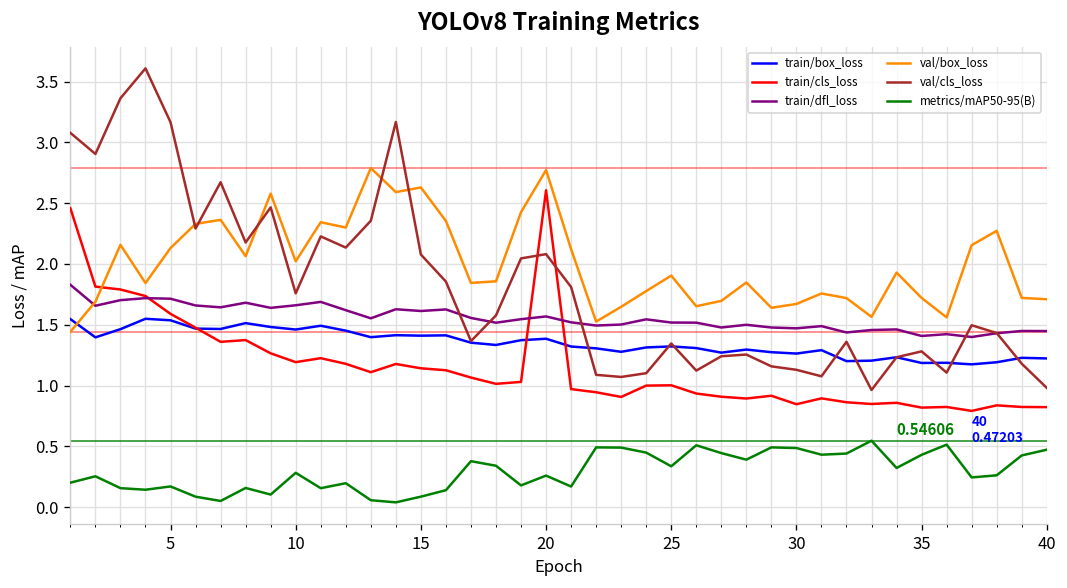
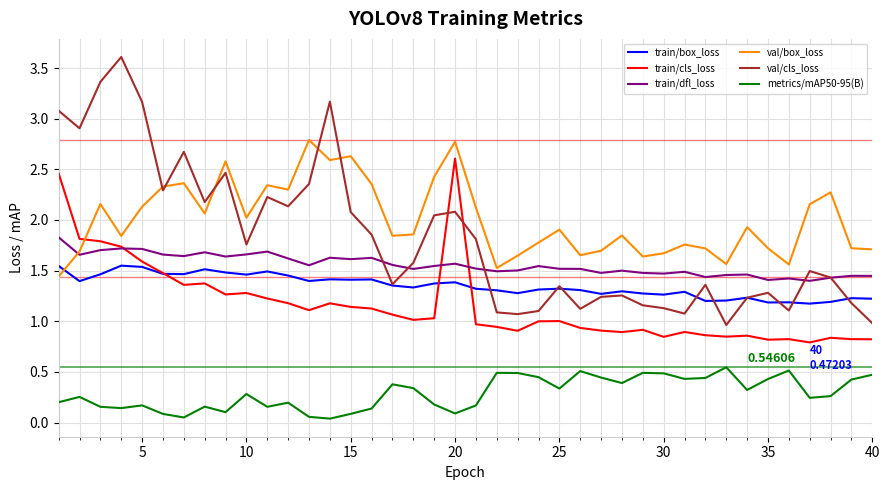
train/cls_loss, 10: 1.19 -> 1.28
metrics/mAP50-95(B), 20: 0.26 -> 0.09
